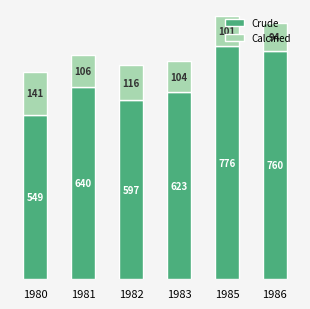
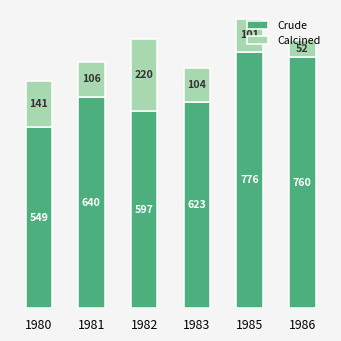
Calcined, 1982: 116 -> 220
Calcined, 1986: 94 -> 52
